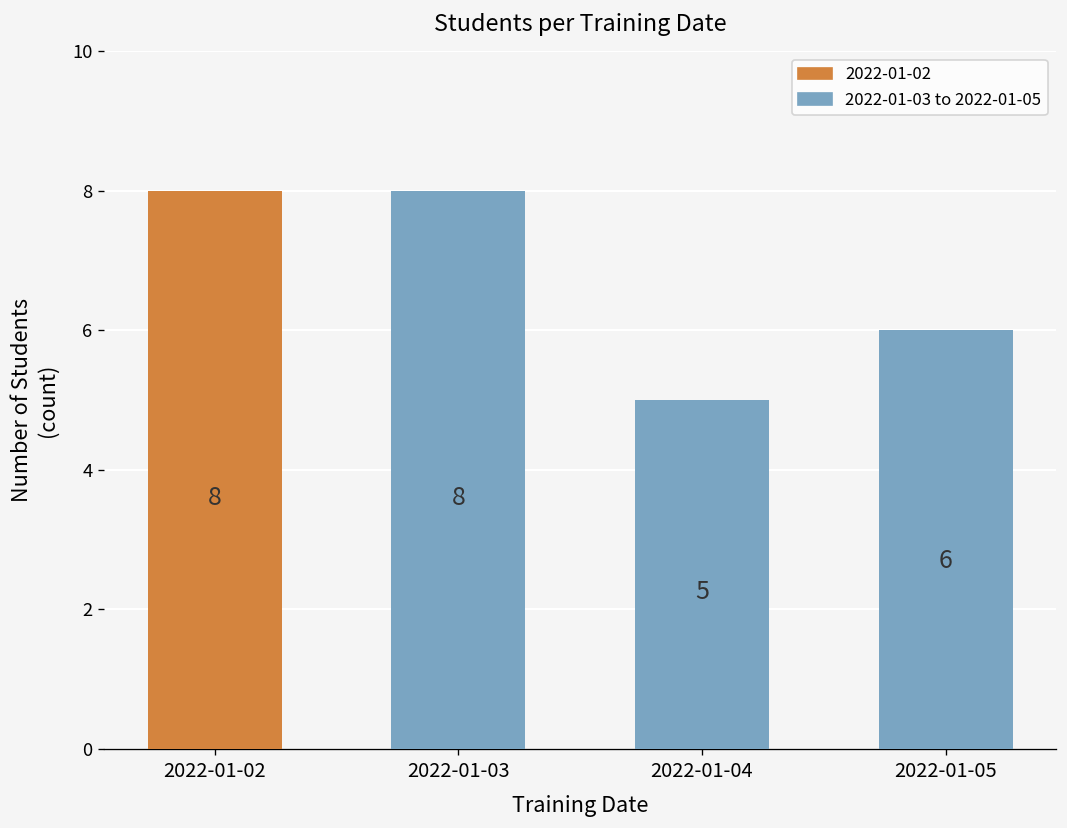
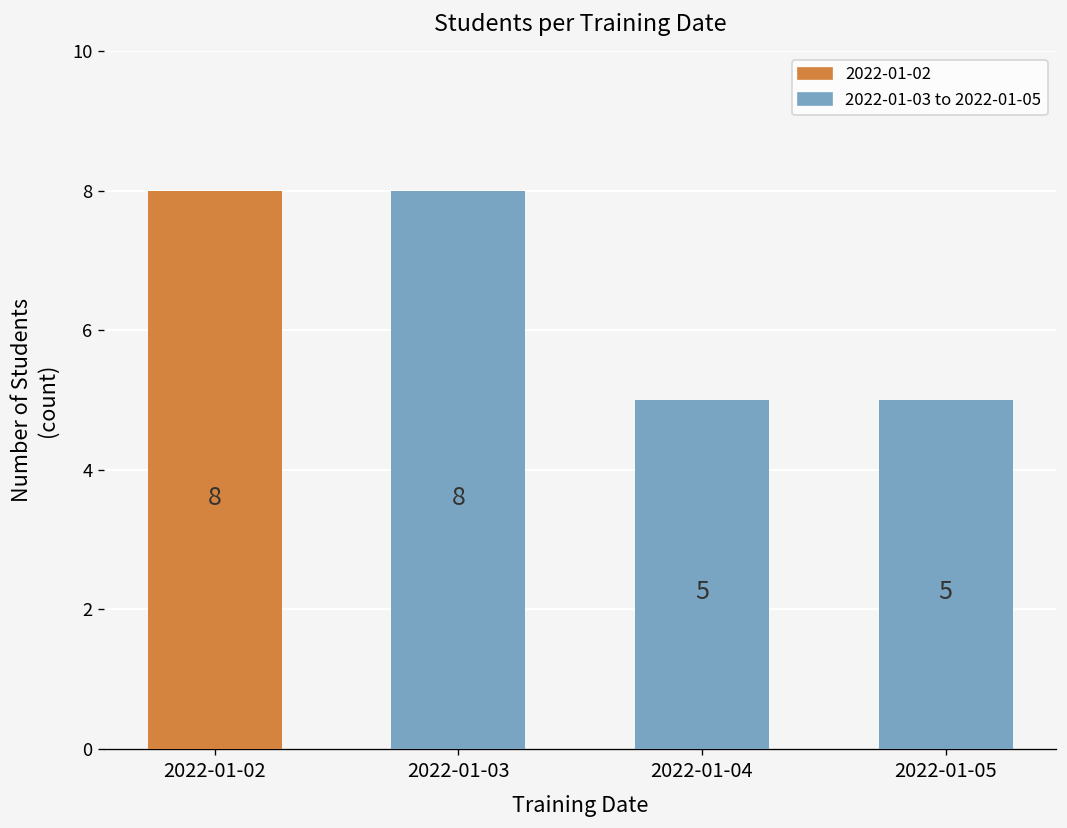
2022-01-05: 6 -> 5
